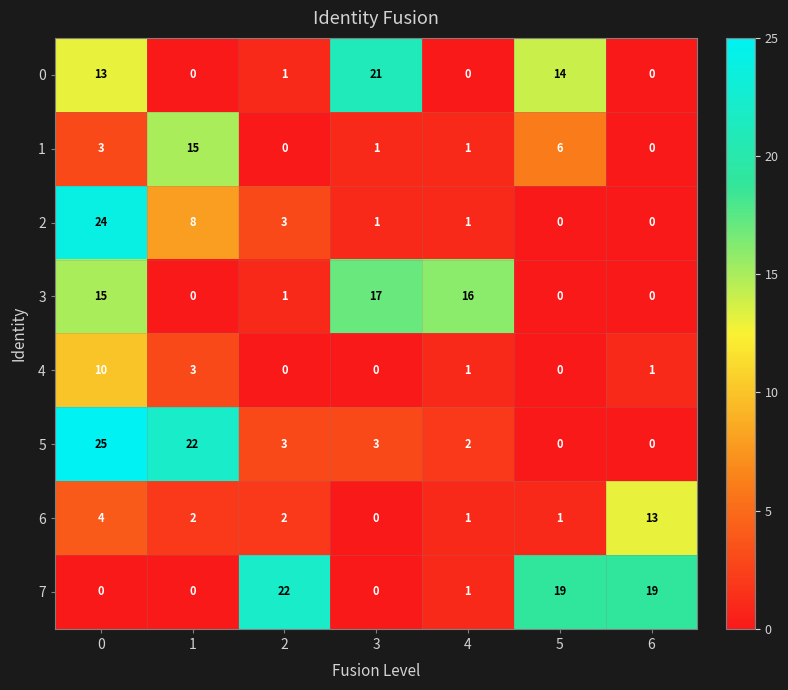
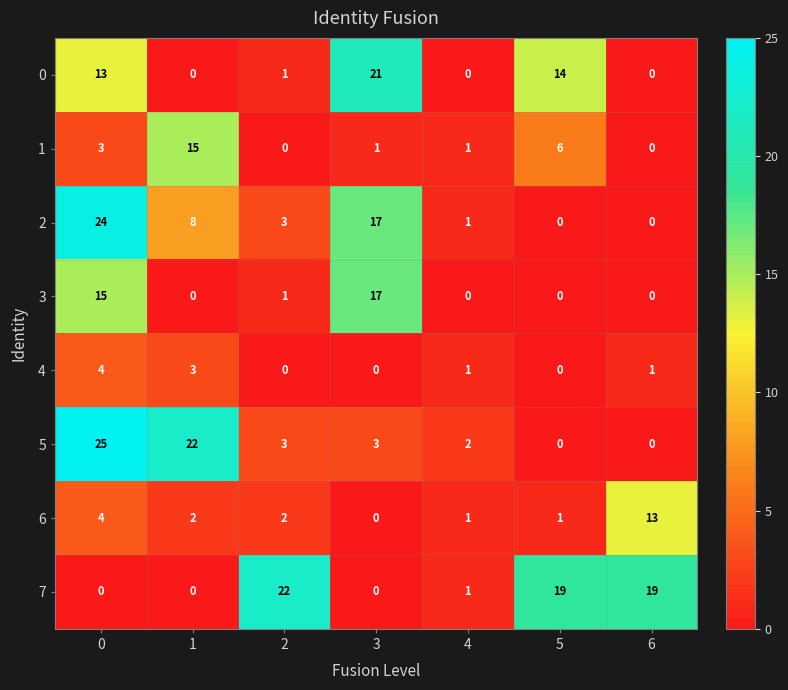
2, 3: 1 -> 17
3, 4: 16 -> 0
4, 0: 10 -> 4
